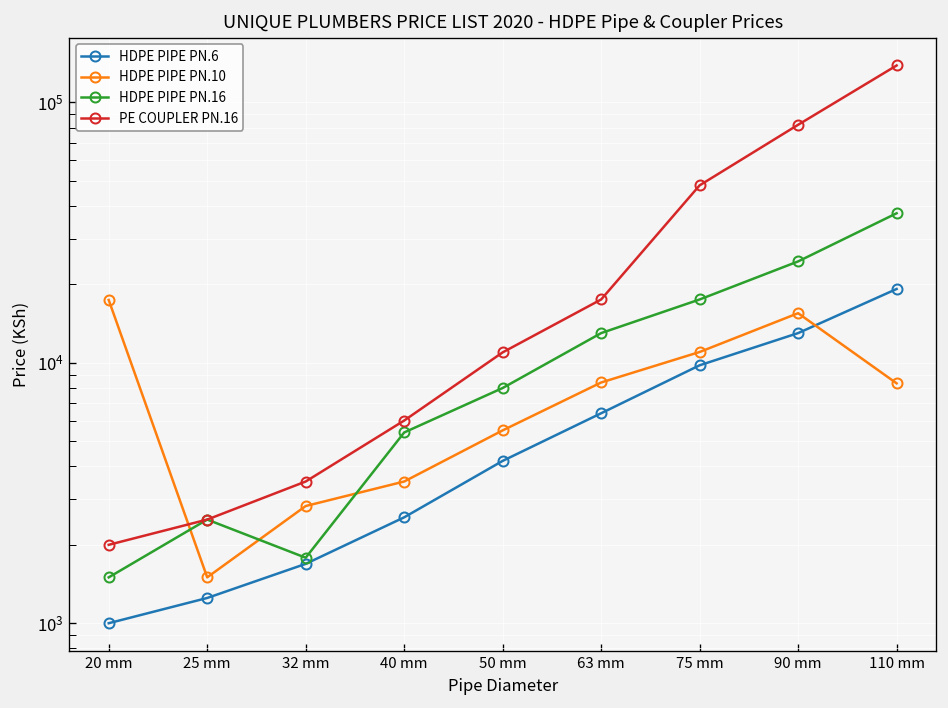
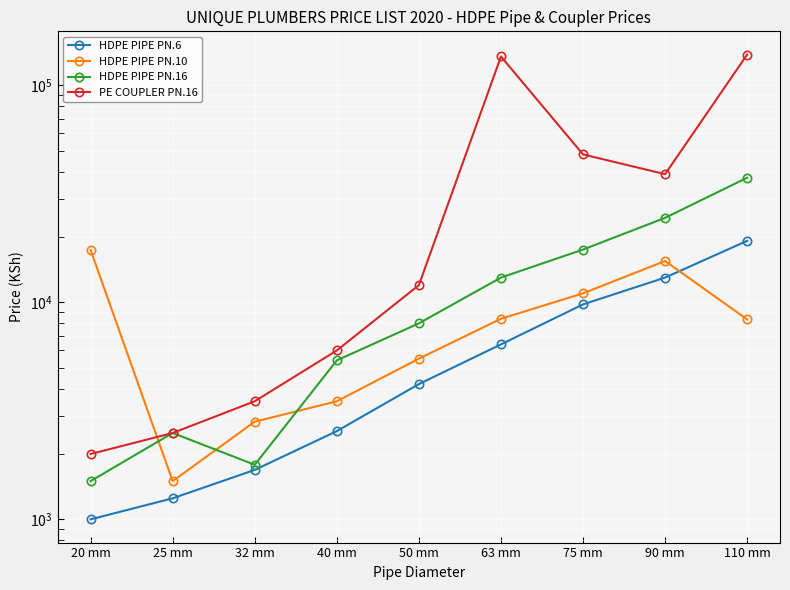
PE COUPLER PN.16, 50 mm: 11000 -> 12000
PE COUPLER PN.16, 63 mm: 18000 -> 140000
PE COUPLER PN.16, 90 mm: 82000 -> 39000
